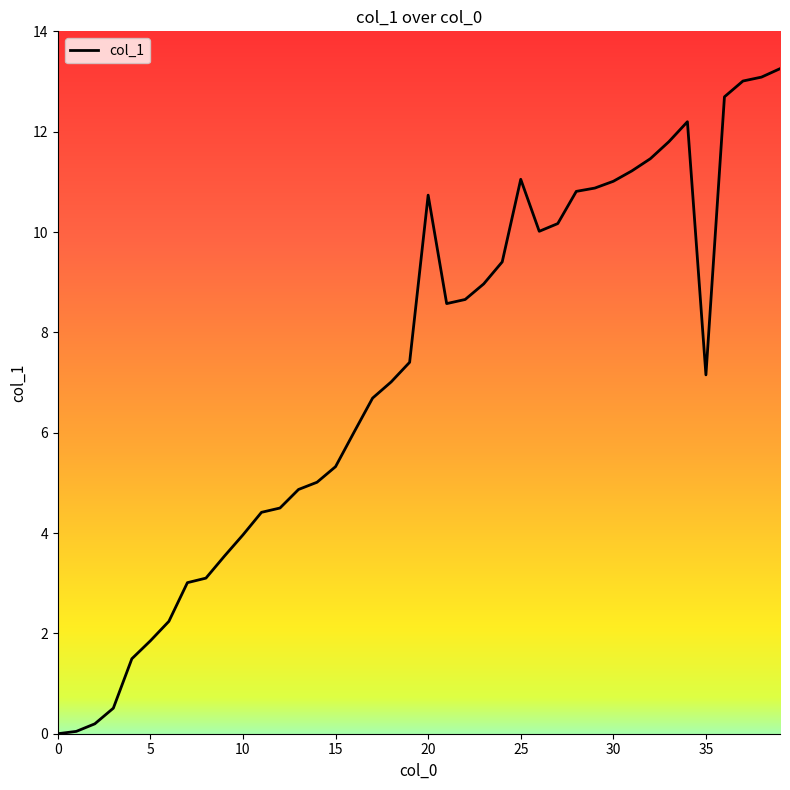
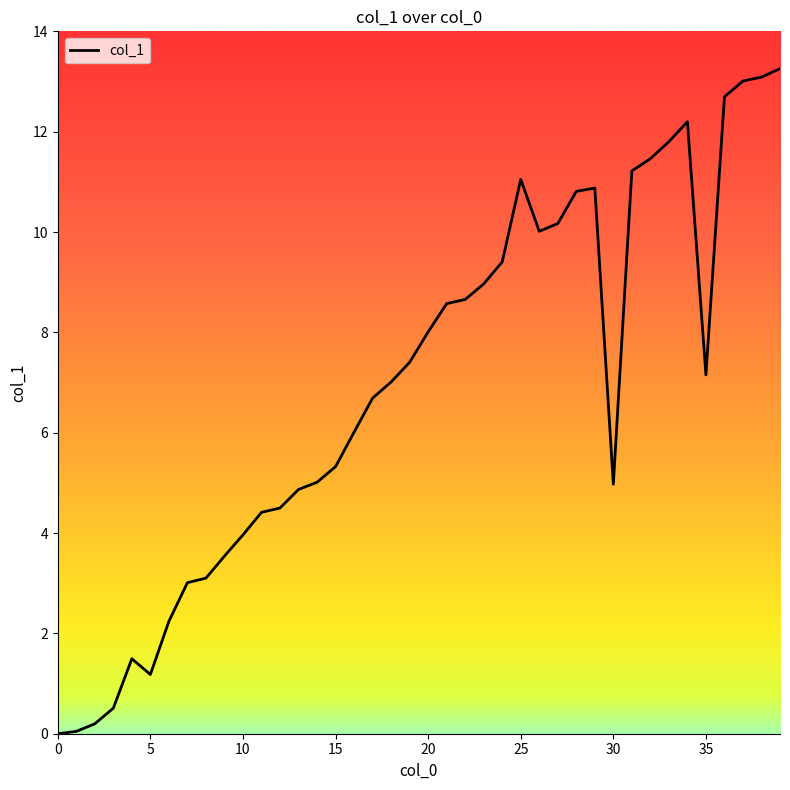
5: 1.9 -> 1.2
20: 10.7 -> 8.0
30: 11.0 -> 5.0
